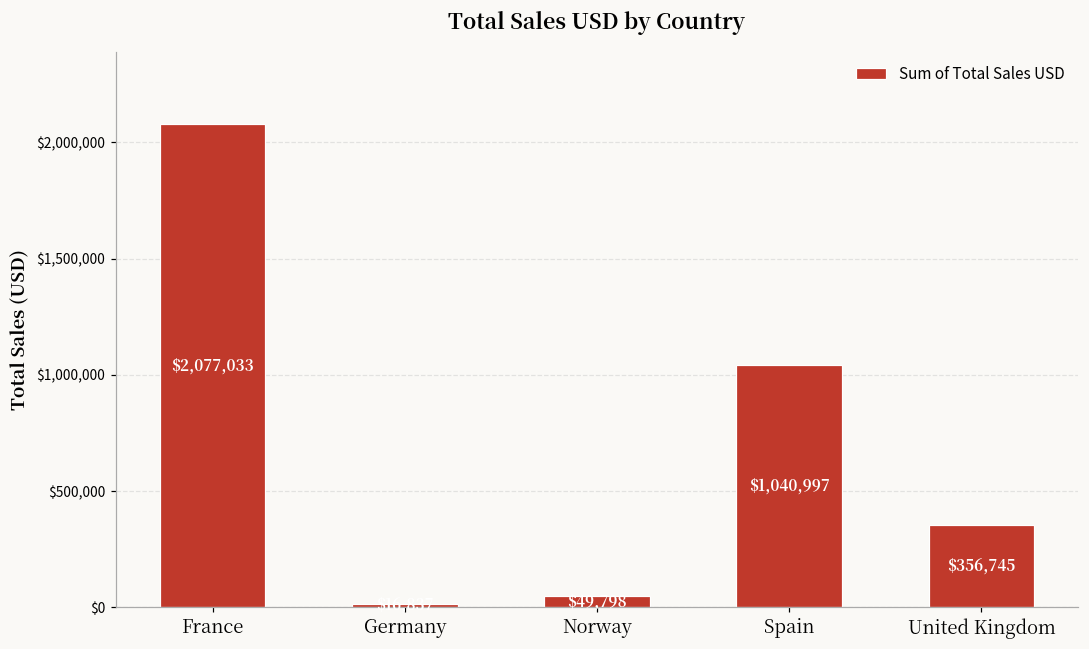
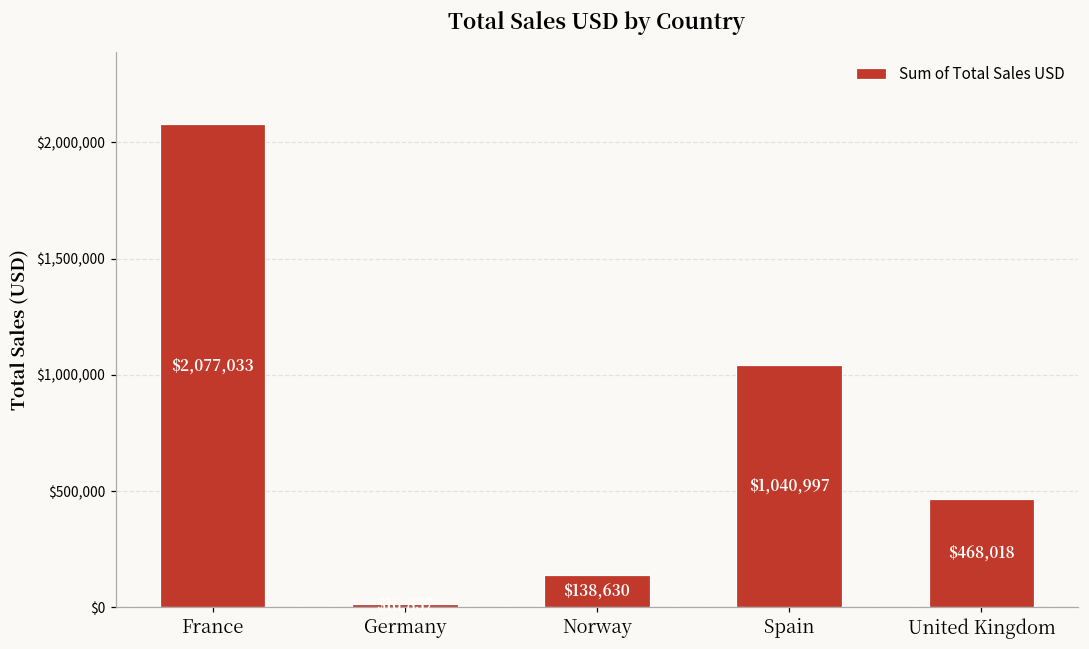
Norway: $49,798 -> $138,630
United Kingdom: $356,745 -> $468,018
